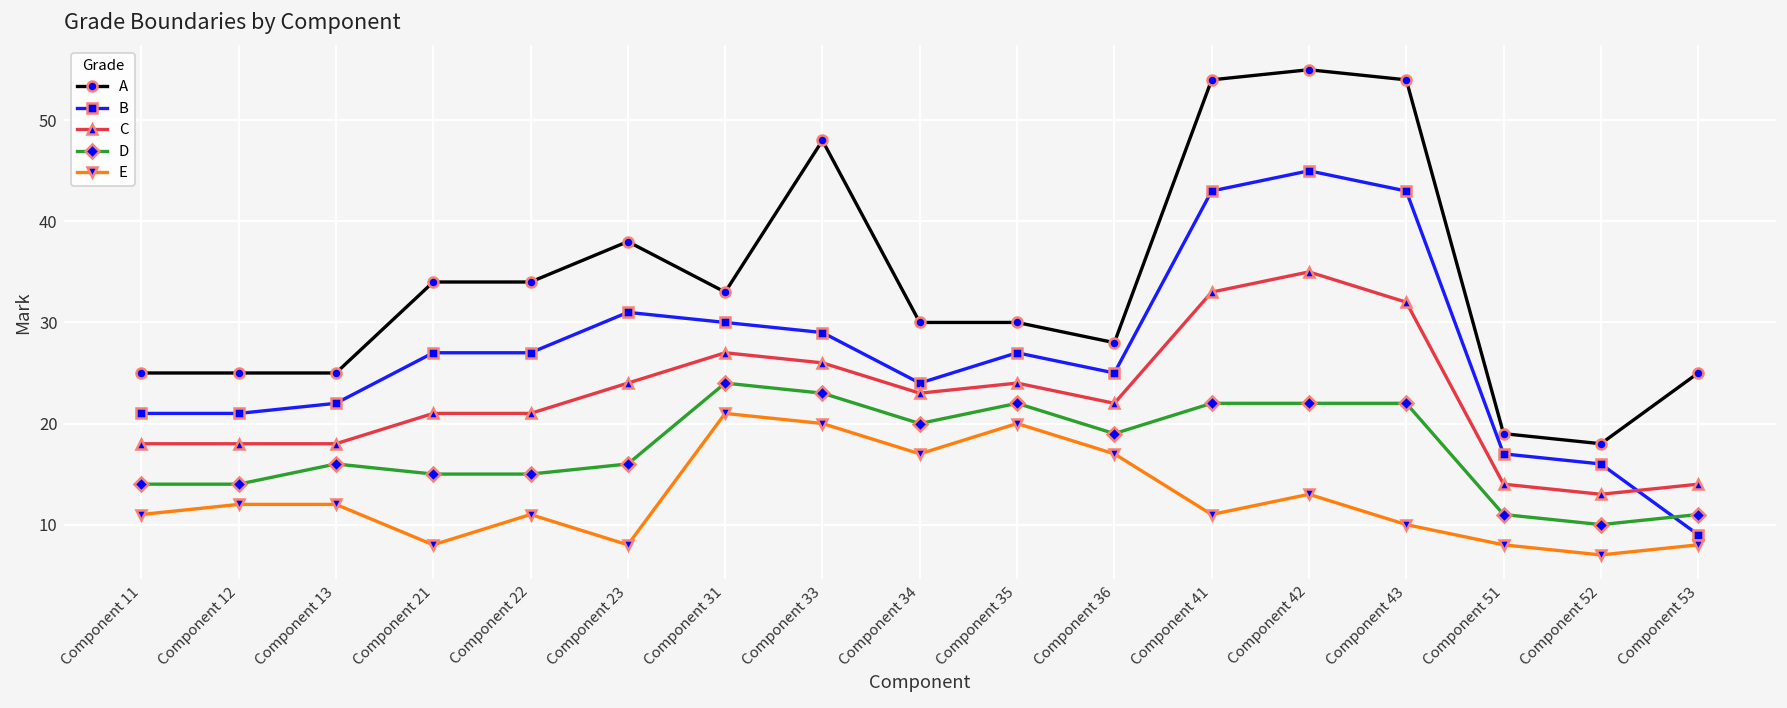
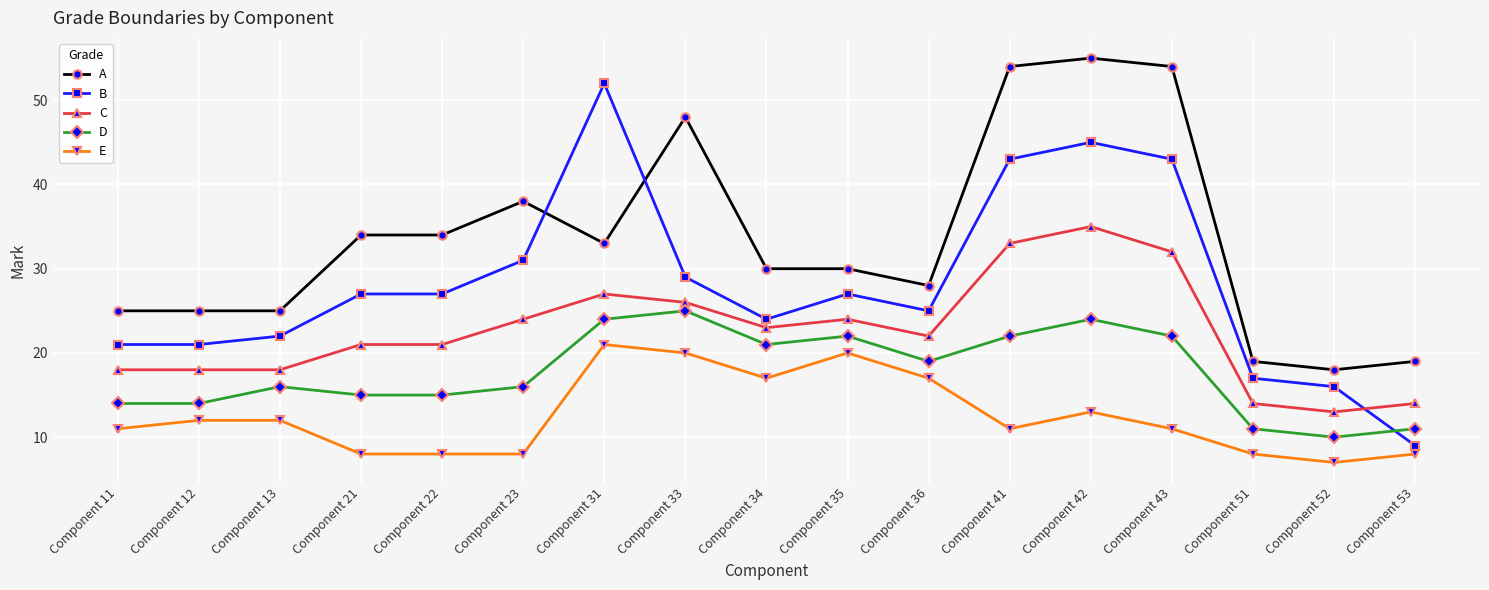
E, Component 22: 11 -> 8
B, Component 31: 30 -> 52
D, Component 33: 23 -> 25
D, Component 34: 20 -> 21
D, Component 42: 22 -> 24
E, Component 43: 10 -> 11
A, Component 53: 25 -> 19
